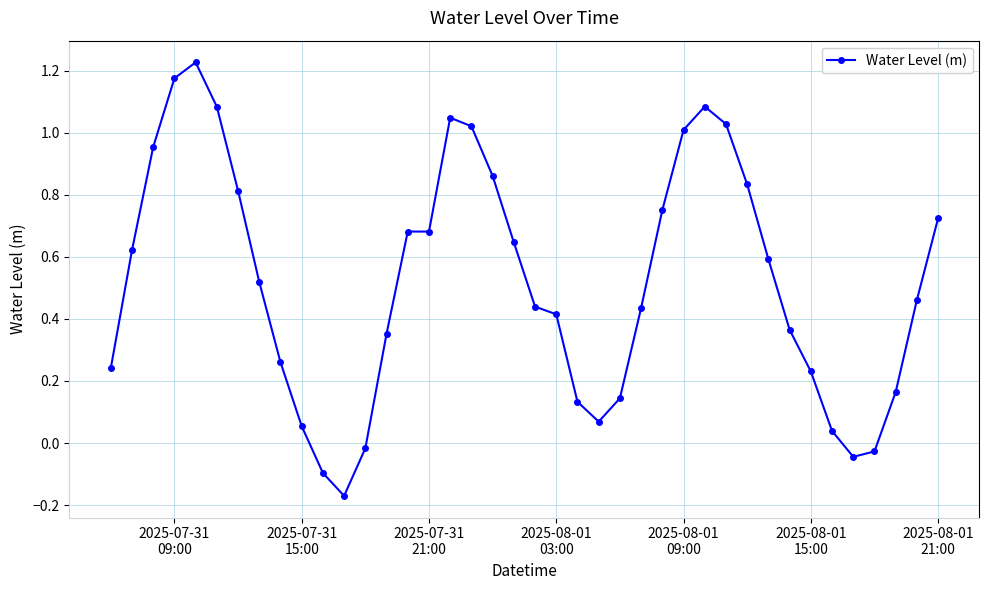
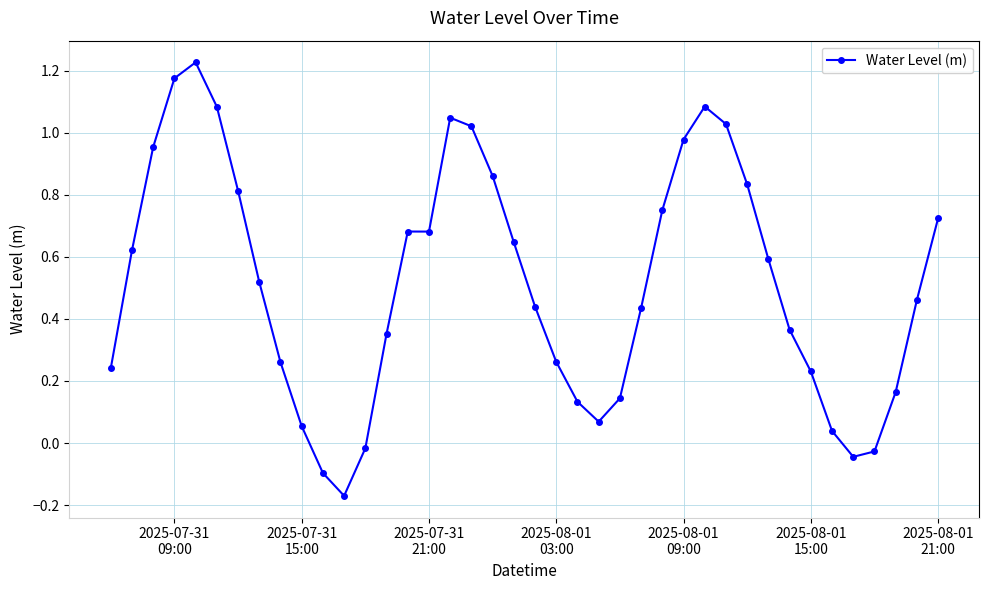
2025-08-01 03:00: 0.41 -> 0.26
2025-08-01 09:00: 1.01 -> 0.98
